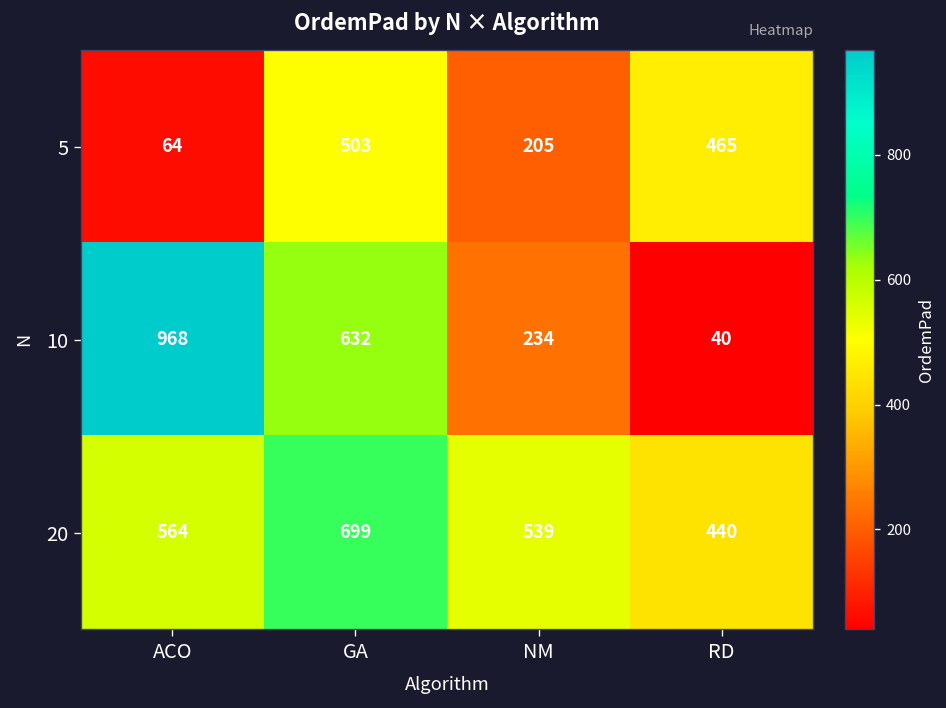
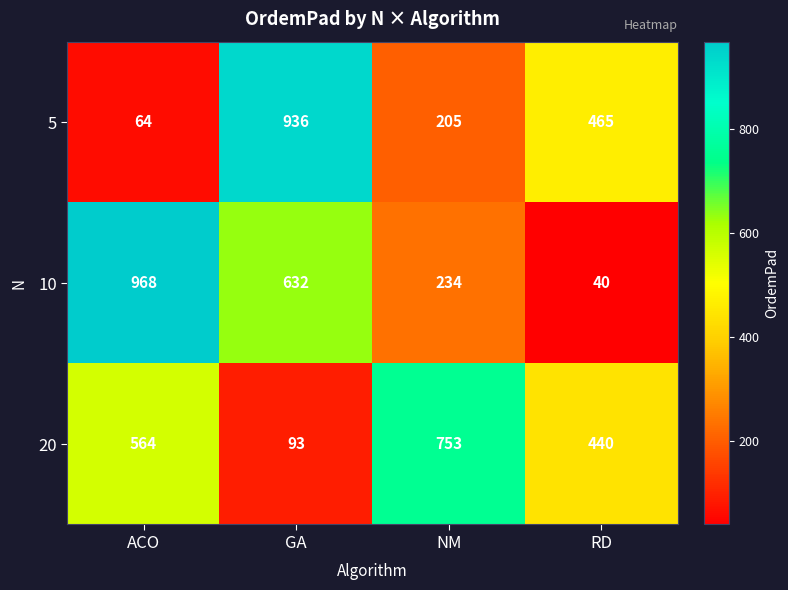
5, GA: 503 -> 936
20, GA: 699 -> 93
20, NM: 539 -> 753
